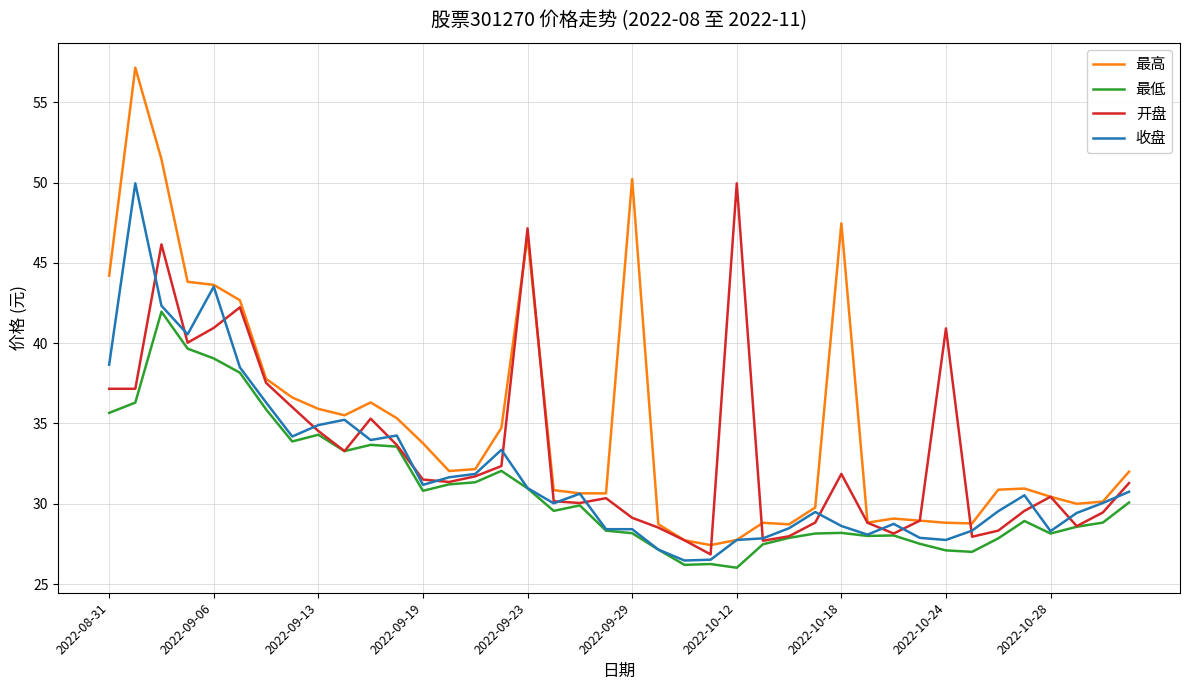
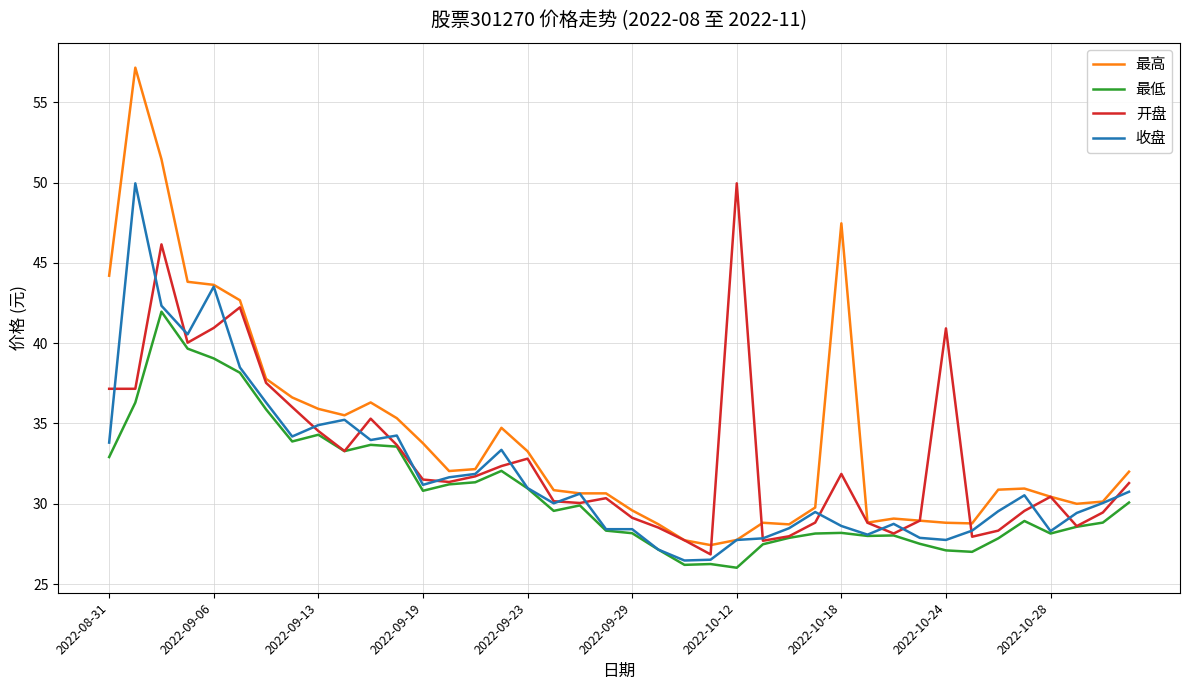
最低, 2022-08-31: 35.7 -> 32.9
收盘, 2022-08-31: 38.7 -> 33.8
最高, 2022-09-23: 46.6 -> 33.3
开盘, 2022-09-23: 47.2 -> 32.8
最高, 2022-09-29: 50.2 -> 29.6
